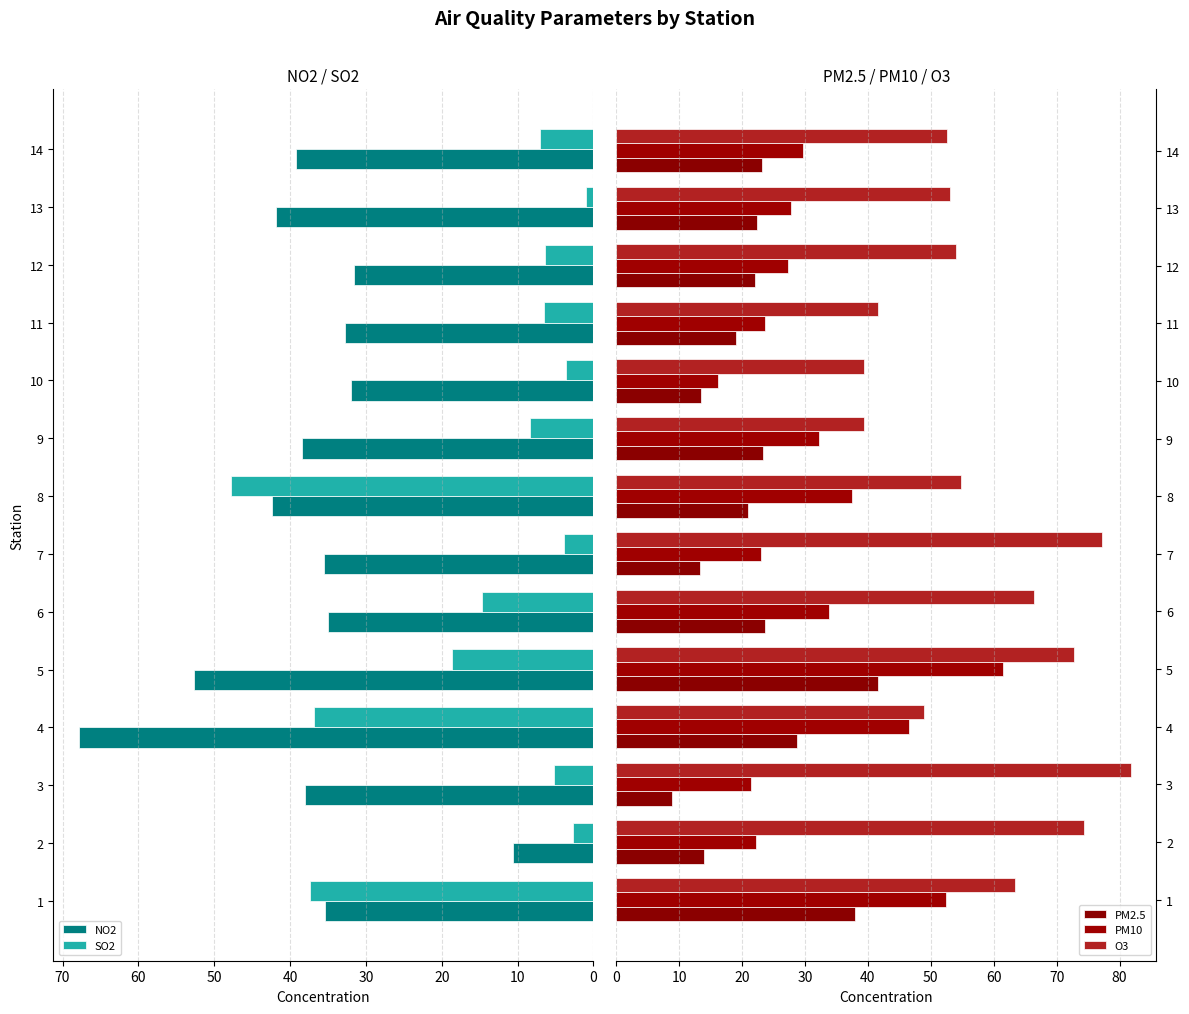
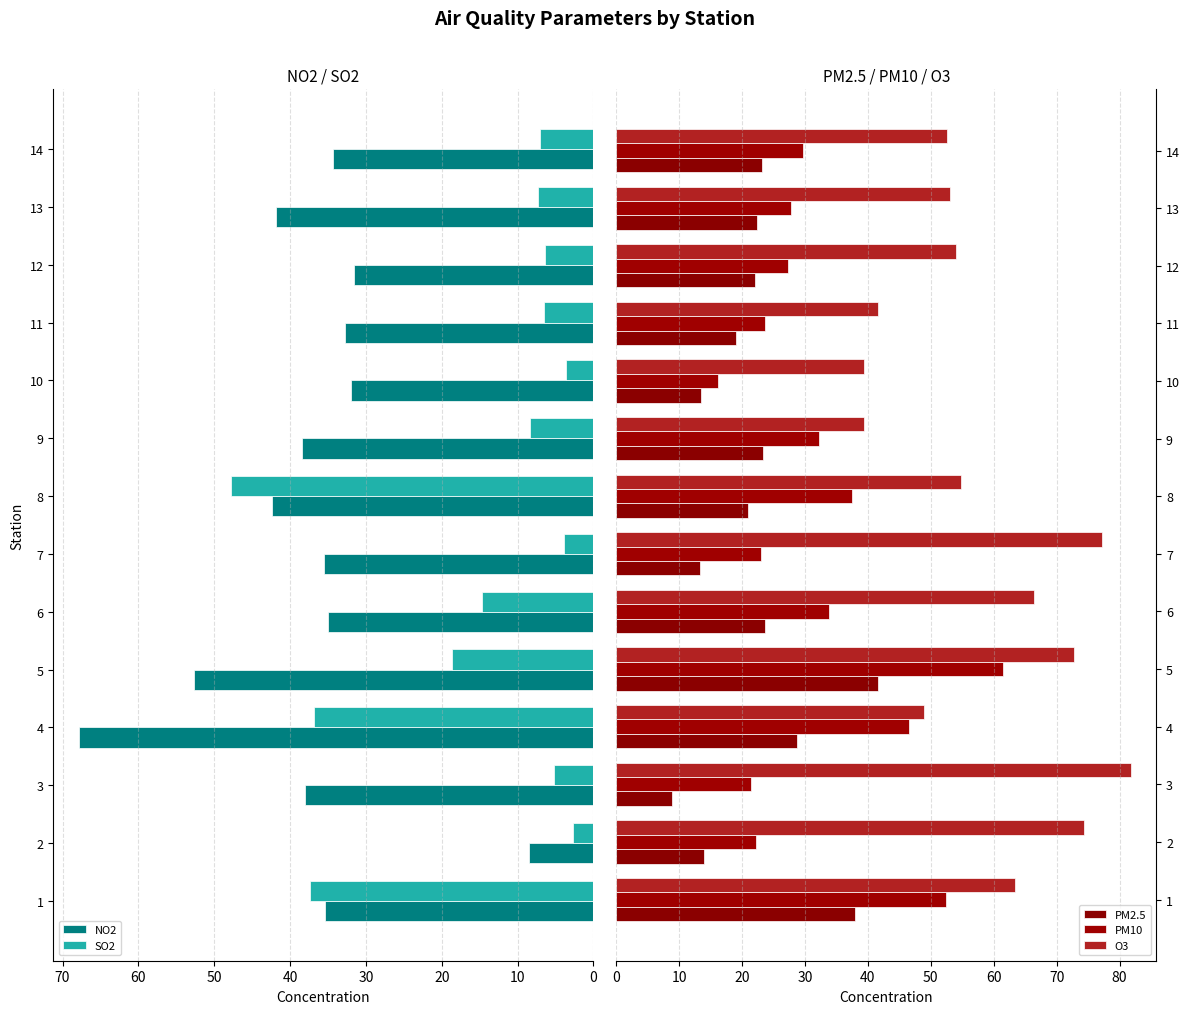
NO2 / SO2, NO2, 14: 39 -> 34
NO2 / SO2, SO2, 13: 1 -> 7
NO2 / SO2, NO2, 2: 11 -> 9
